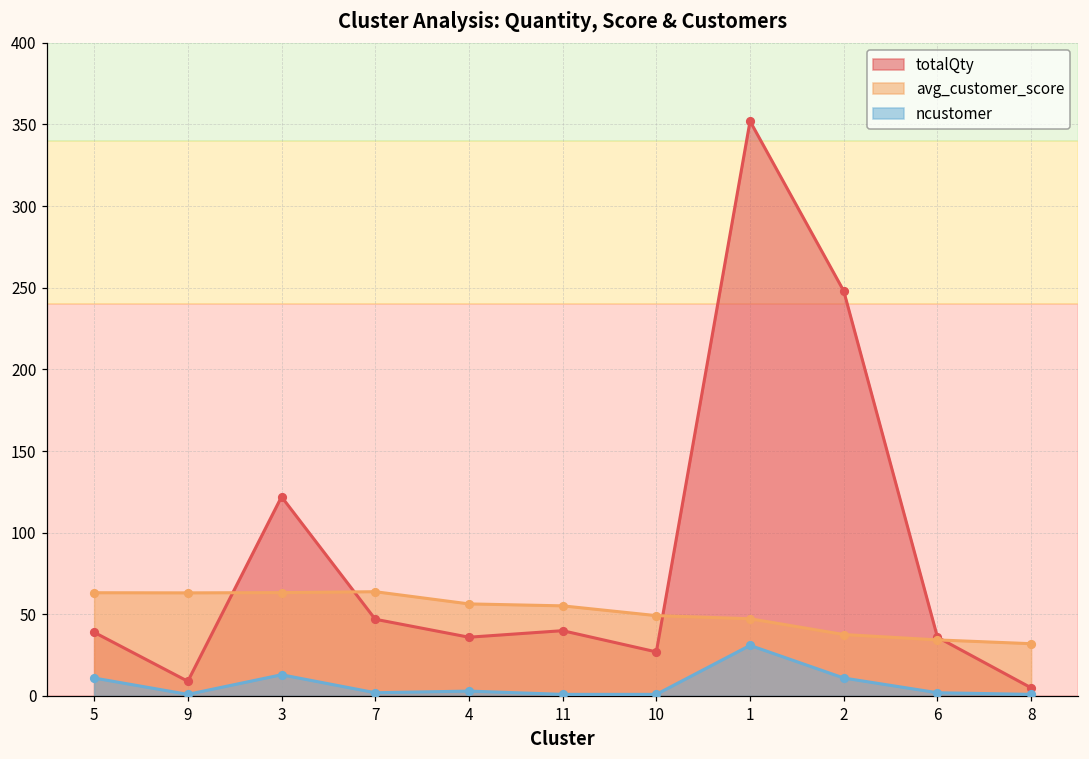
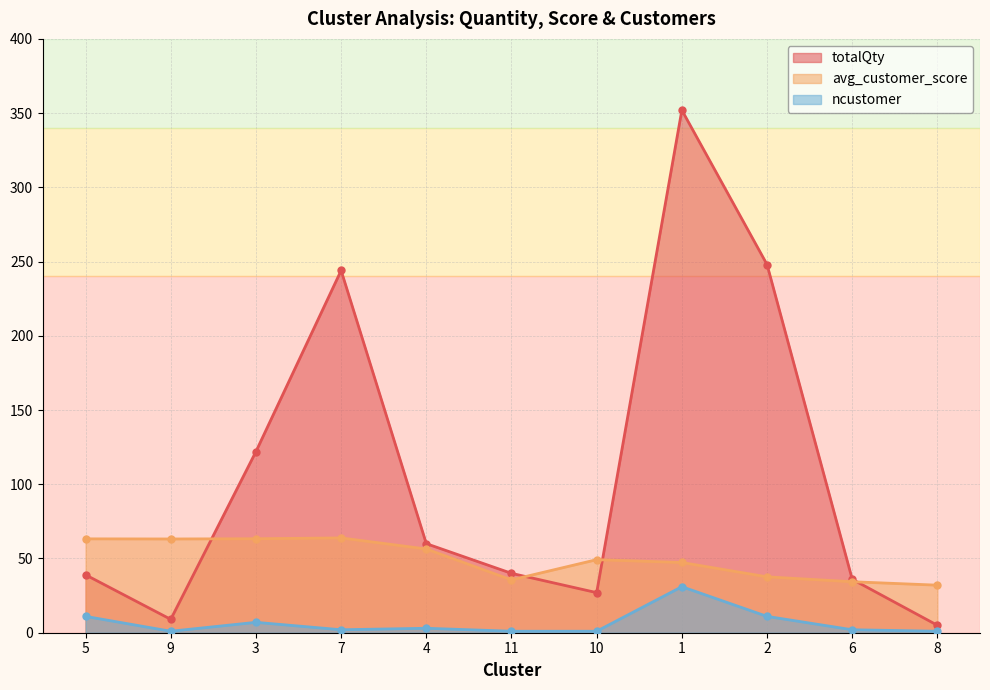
ncustomer, 3: 13 -> 7
totalQty, 7: 47 -> 244
totalQty, 4: 36 -> 60
avg_customer_score, 11: 55 -> 36
